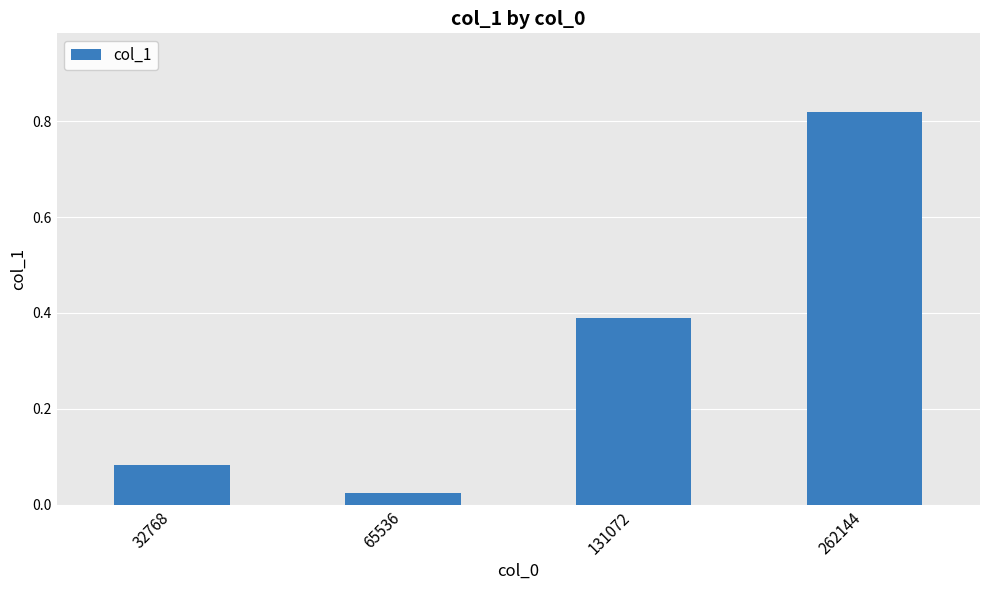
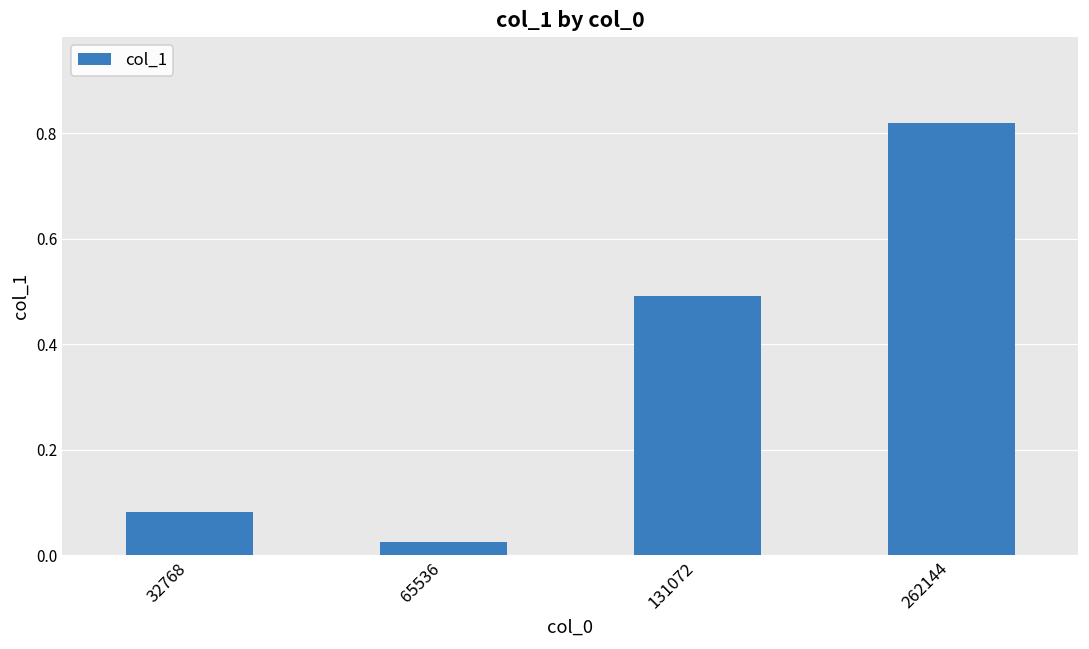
131072: 0.39 -> 0.49
